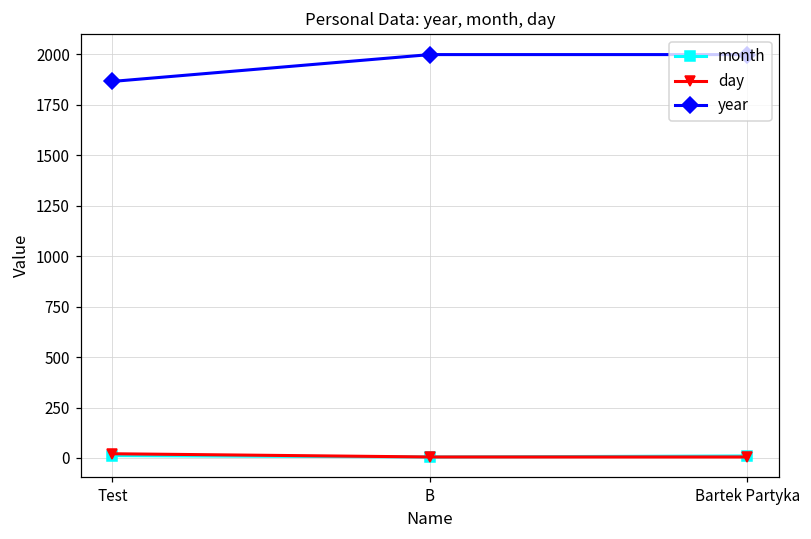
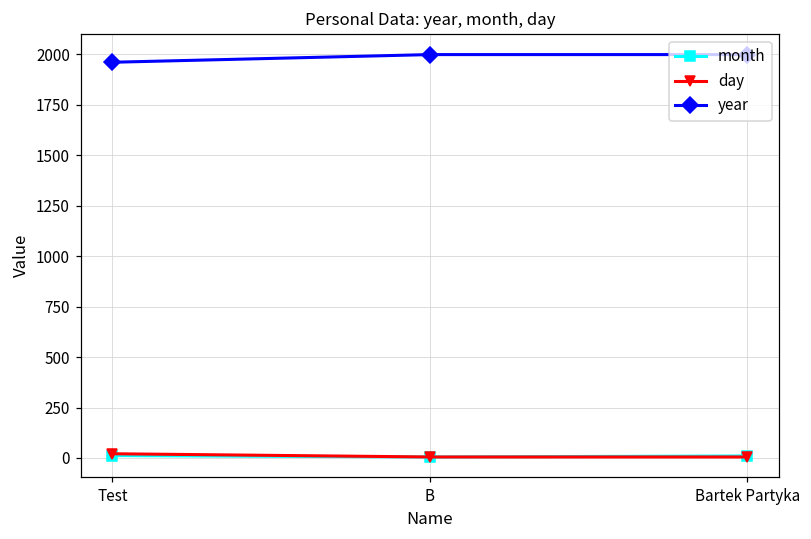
year, Test: 1870 -> 1960
